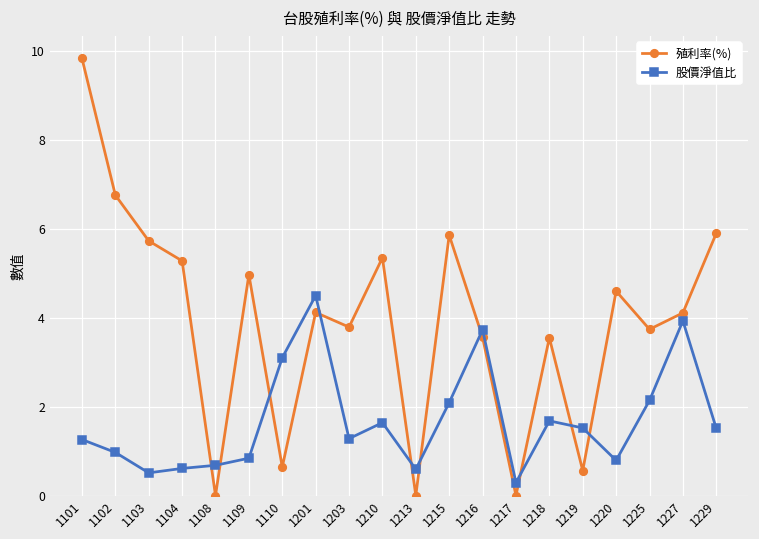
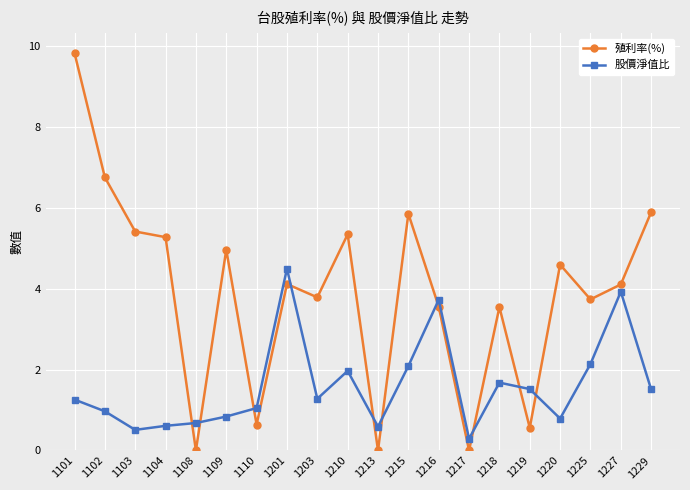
殖利率(%), 1103: 5.7 -> 5.4
股價淨值比, 1110: 3.1 -> 1.1
股價淨值比, 1210: 1.6 -> 2.0
